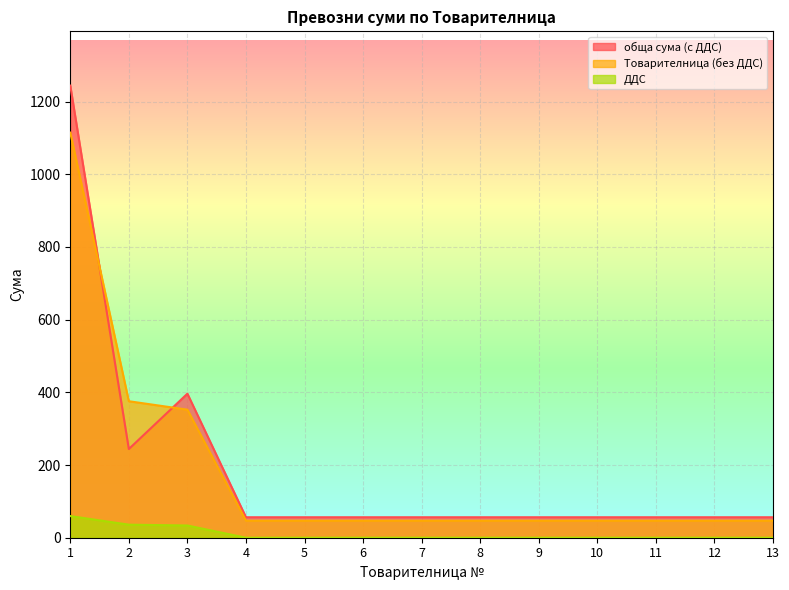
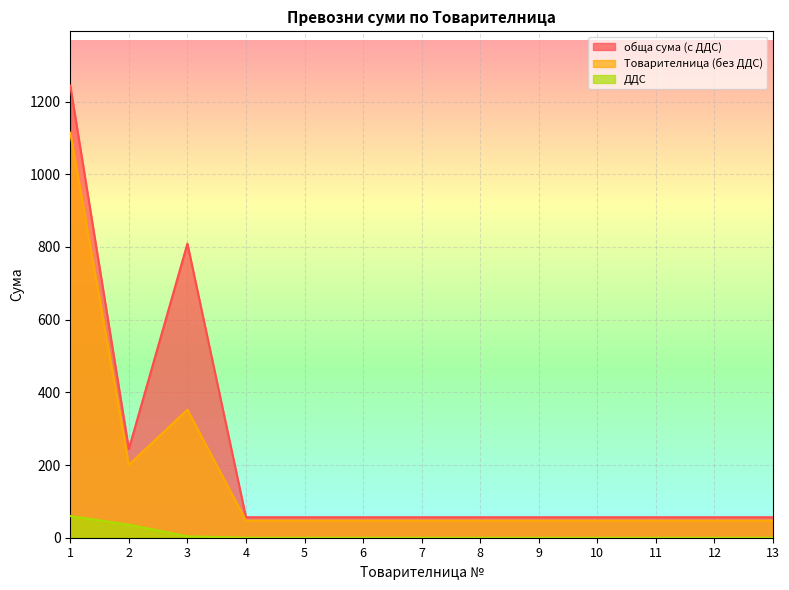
Товарителница (без ДДС), 2: 380 -> 200
обща сума (с ДДС), 3: 400 -> 810
ДДС, 3: 30 -> 0
